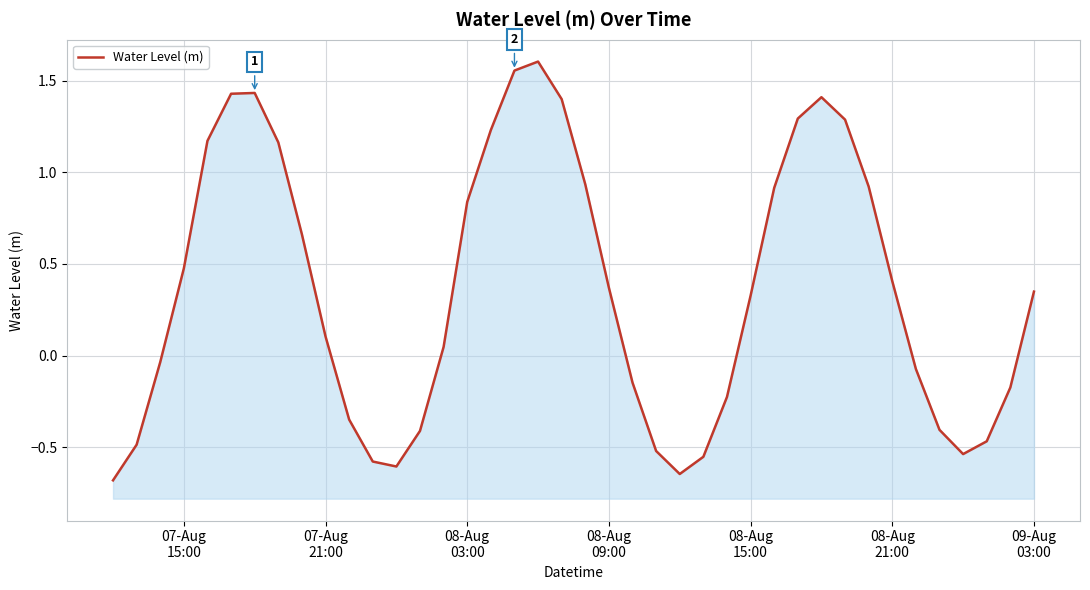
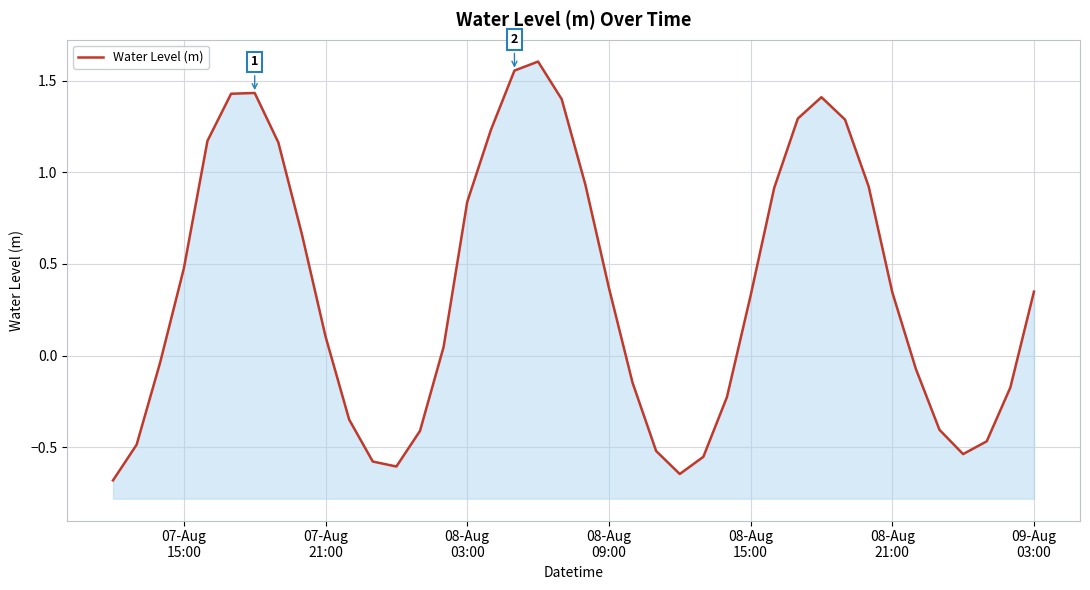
08-Aug 21:00: 0.41 -> 0.35
